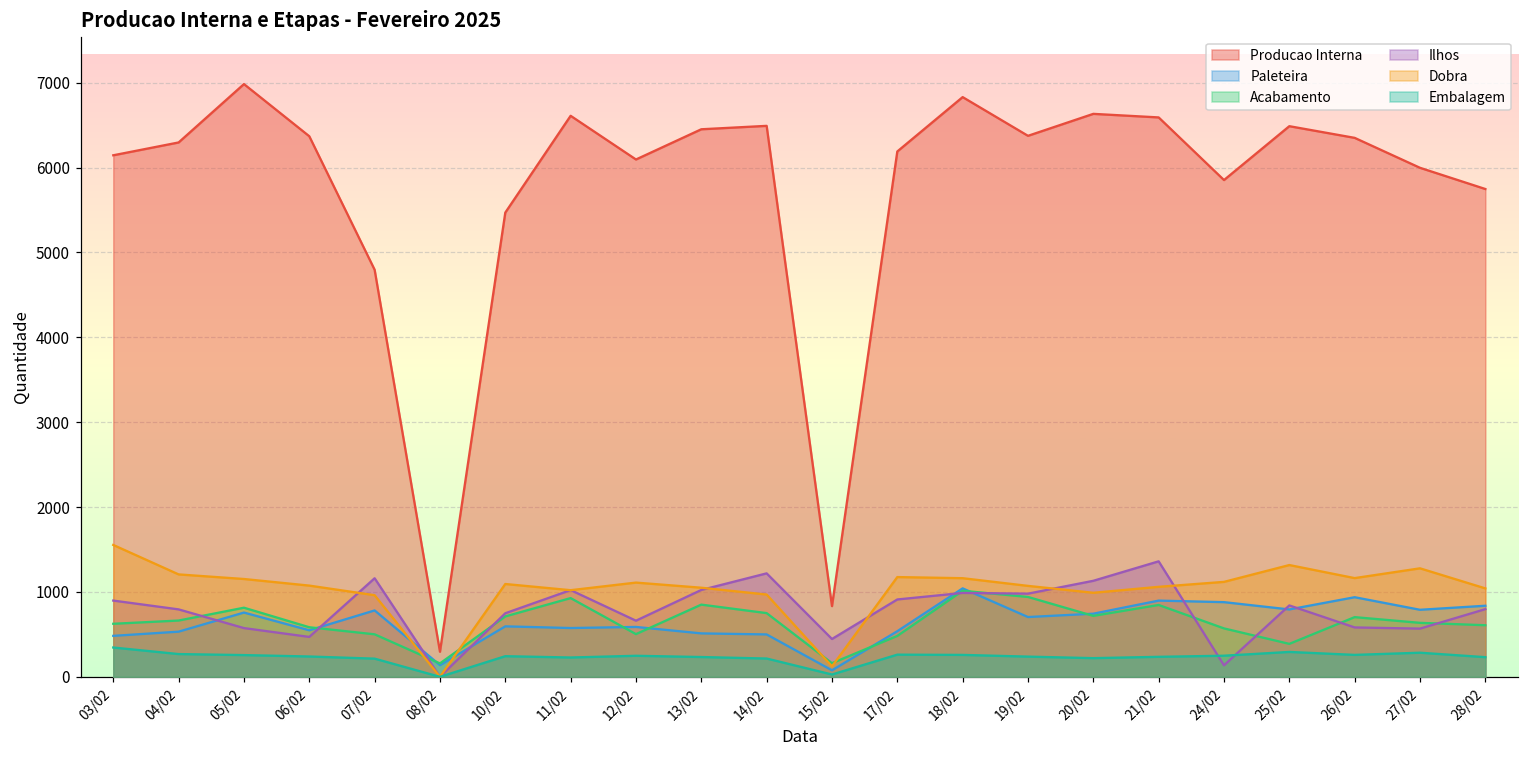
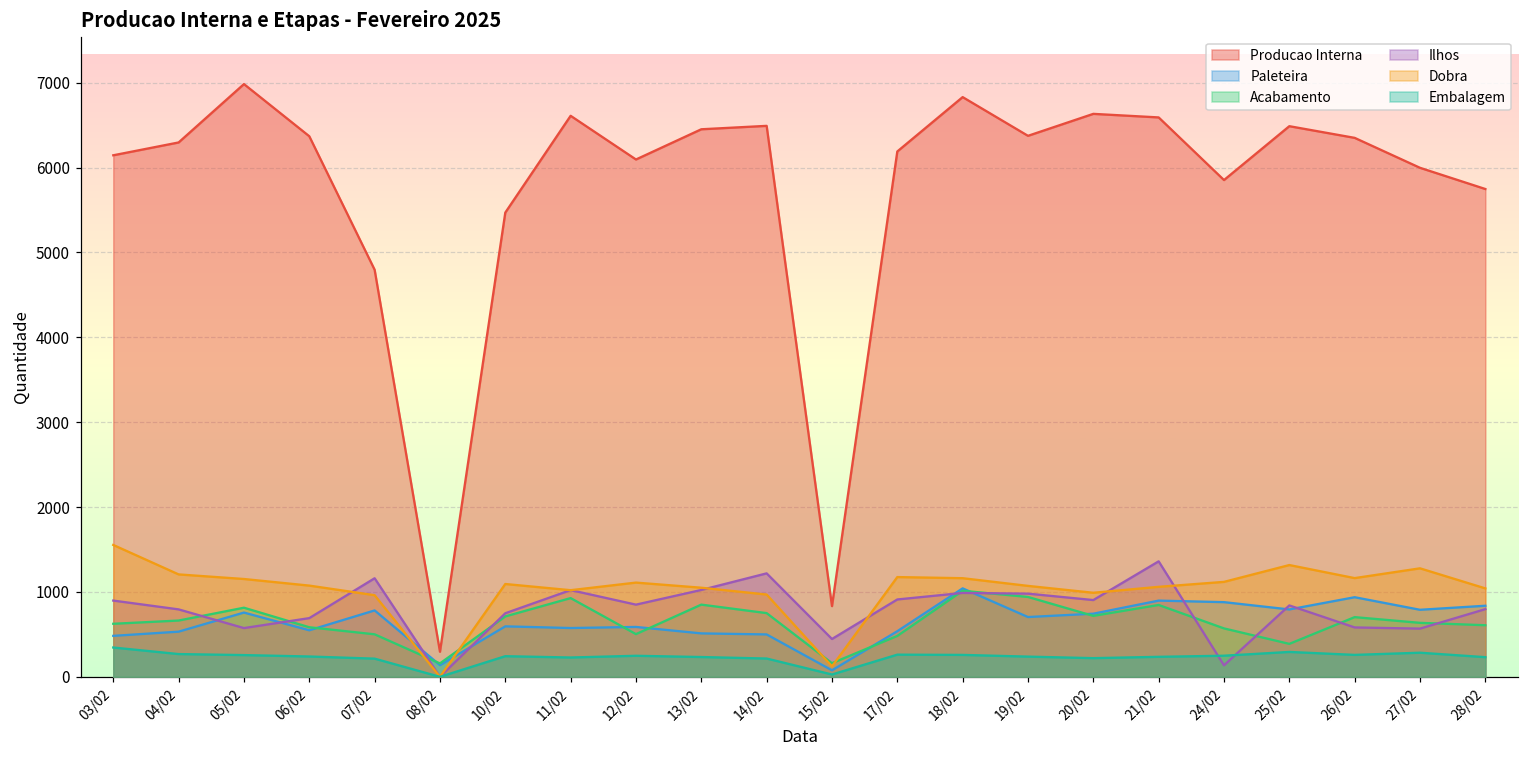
Ilhos, 06/02: 500 -> 700
Ilhos, 12/02: 700 -> 900
Ilhos, 20/02: 1100 -> 900
